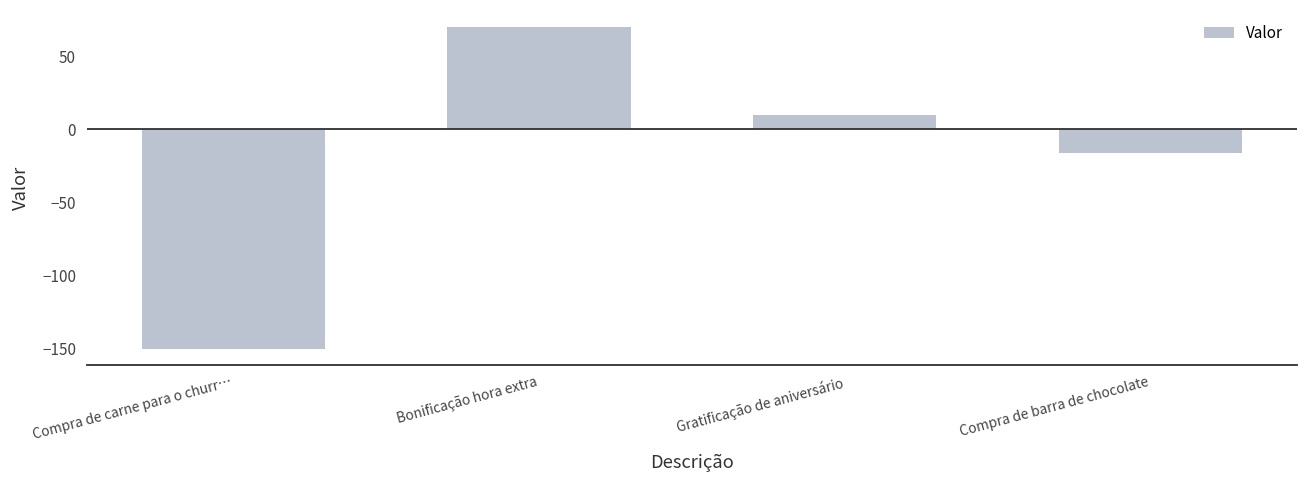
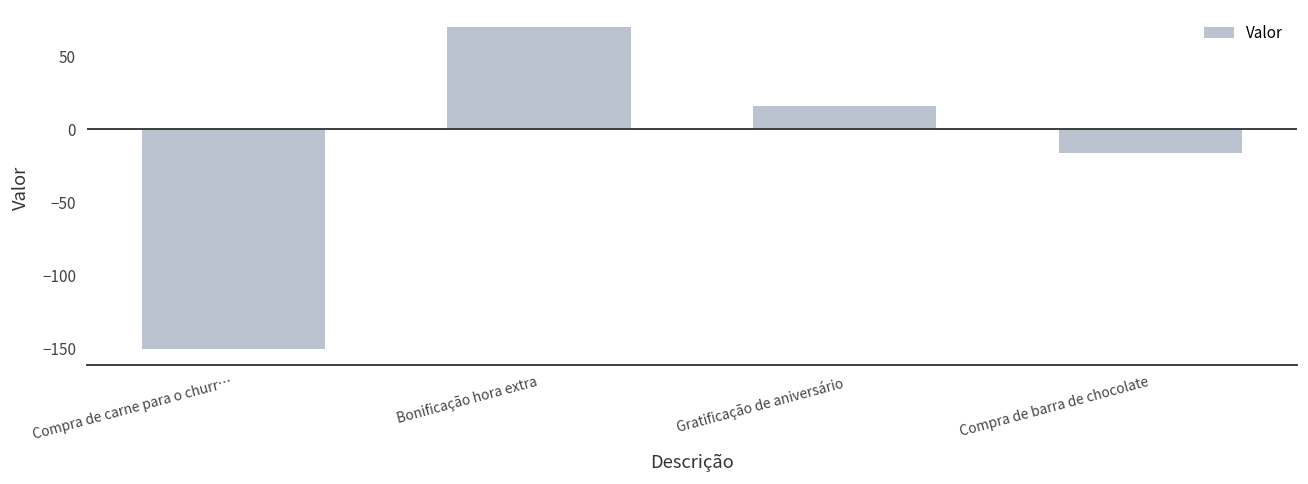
Gratificação de aniversário: 10 -> 16
